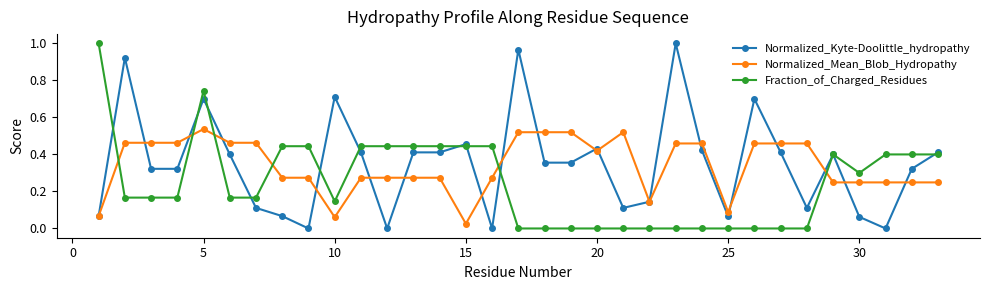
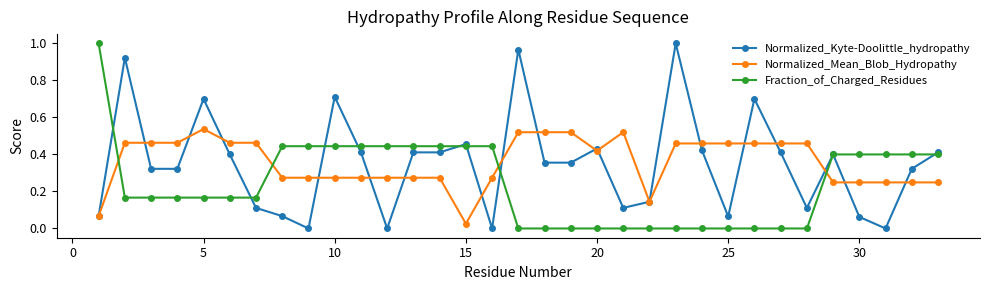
Fraction_of_Charged_Residues, 5: 0.74 -> 0.17
Normalized_Mean_Blob_Hydropathy, 10: 0.06 -> 0.27
Fraction_of_Charged_Residues, 10: 0.15 -> 0.44
Normalized_Mean_Blob_Hydropathy, 25: 0.09 -> 0.46
Fraction_of_Charged_Residues, 30: 0.3 -> 0.4
